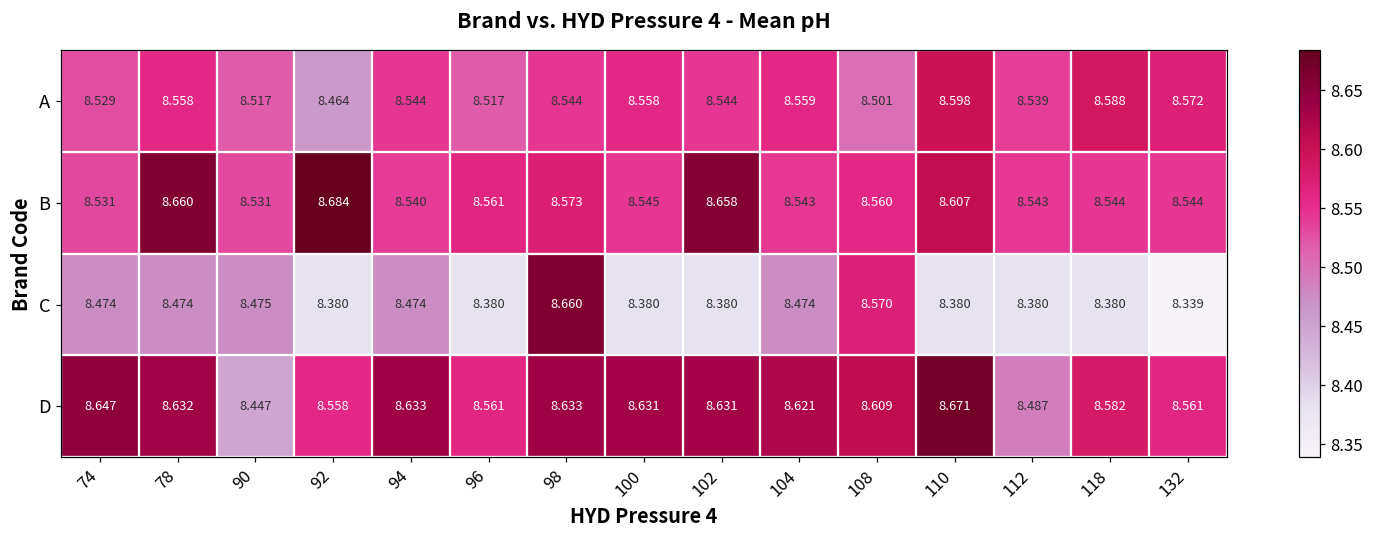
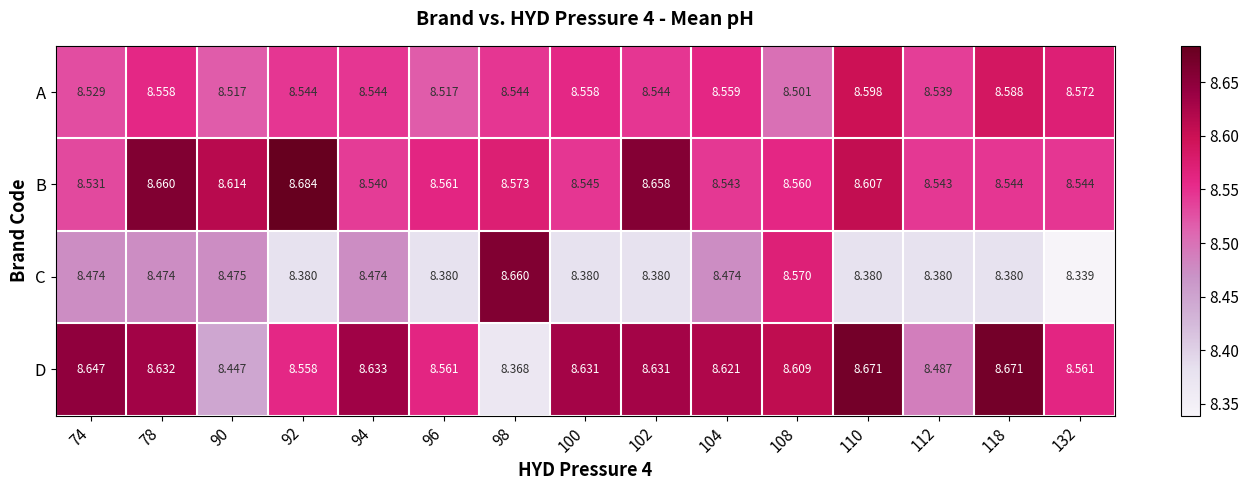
A, 92: 8.464 -> 8.544
B, 90: 8.531 -> 8.614
D, 98: 8.633 -> 8.368
D, 118: 8.582 -> 8.671
